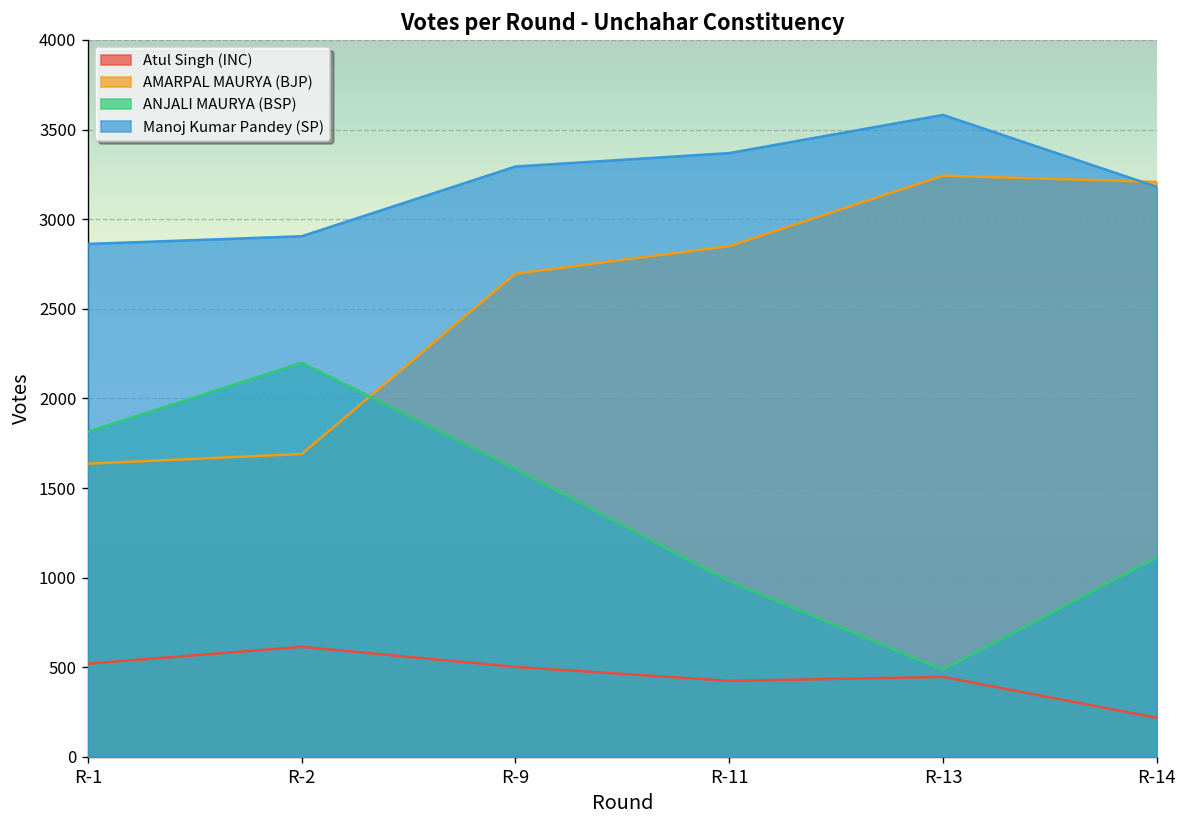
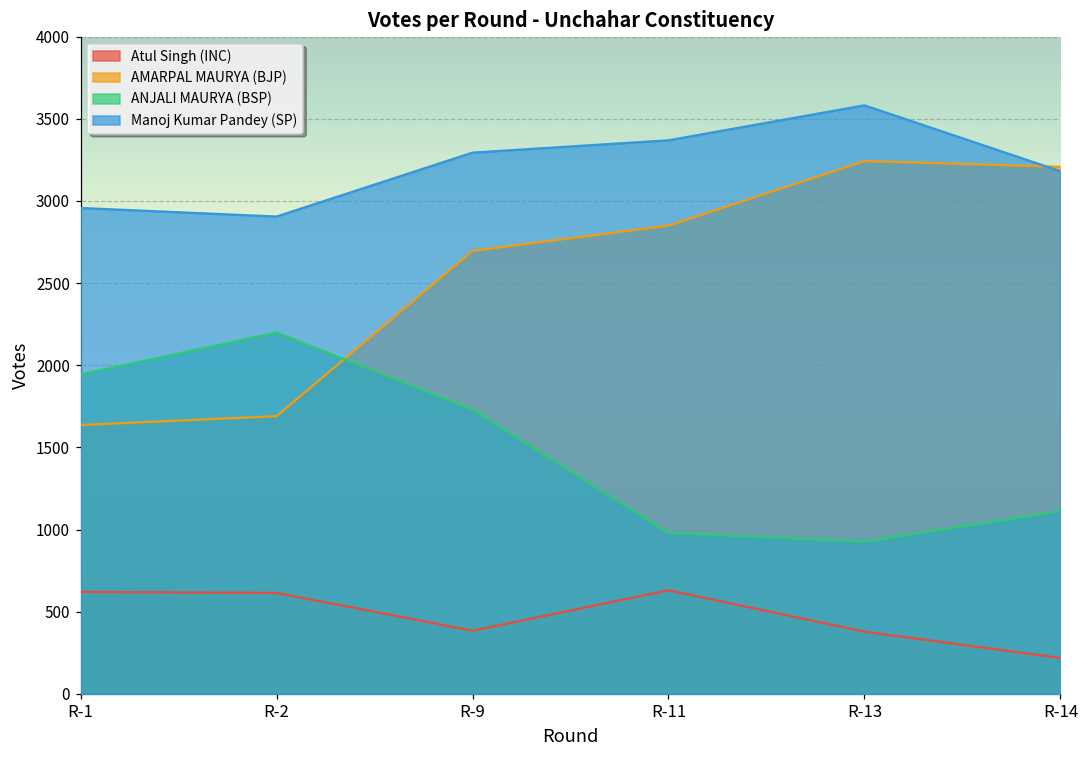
Atul Singh (INC), R-1: 520 -> 620
ANJALI MAURYA (BSP), R-1: 1810 -> 1940
Manoj Kumar Pandey (SP), R-1: 2860 -> 2960
Atul Singh (INC), R-9: 500 -> 380
ANJALI MAURYA (BSP), R-9: 1610 -> 1730
Atul Singh (INC), R-11: 420 -> 630
Atul Singh (INC), R-13: 450 -> 380
ANJALI MAURYA (BSP), R-13: 490 -> 930
